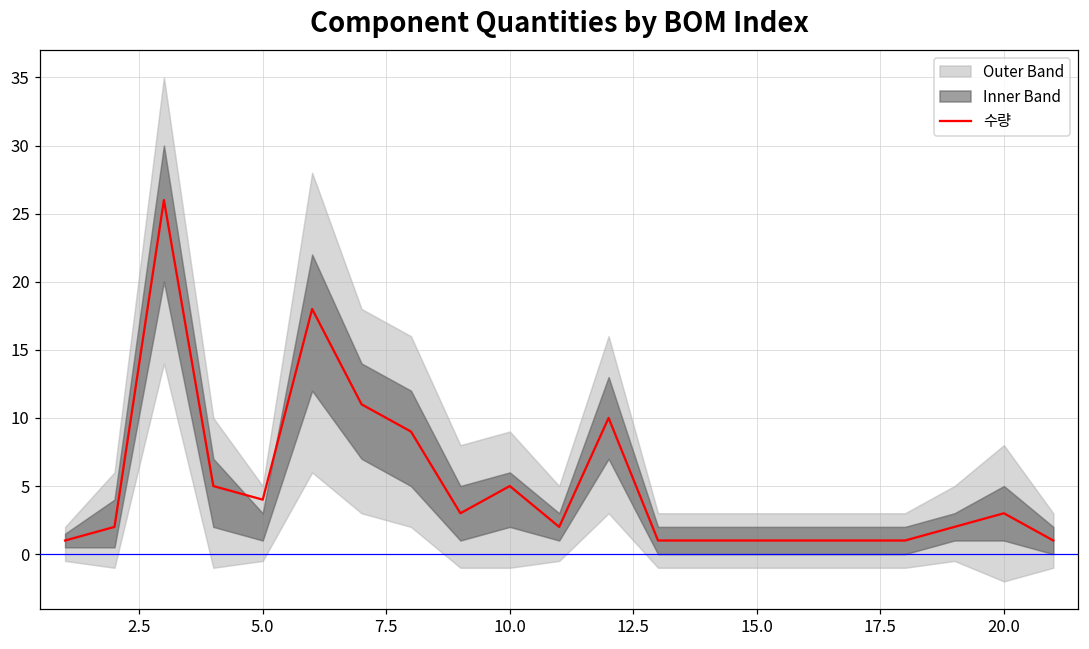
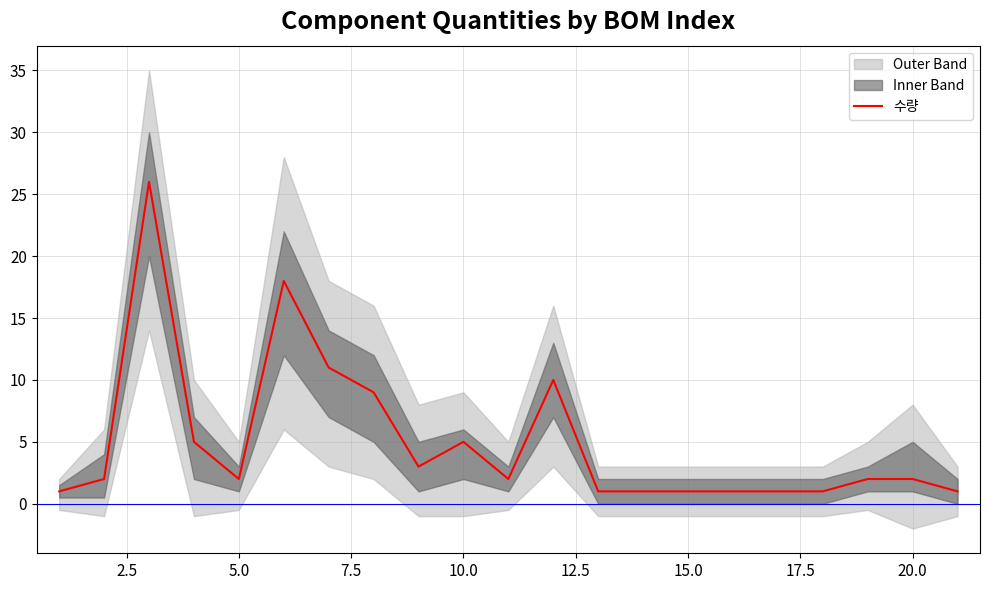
수량, 5.0: 4 -> 2
수량, 20.0: 3 -> 2
